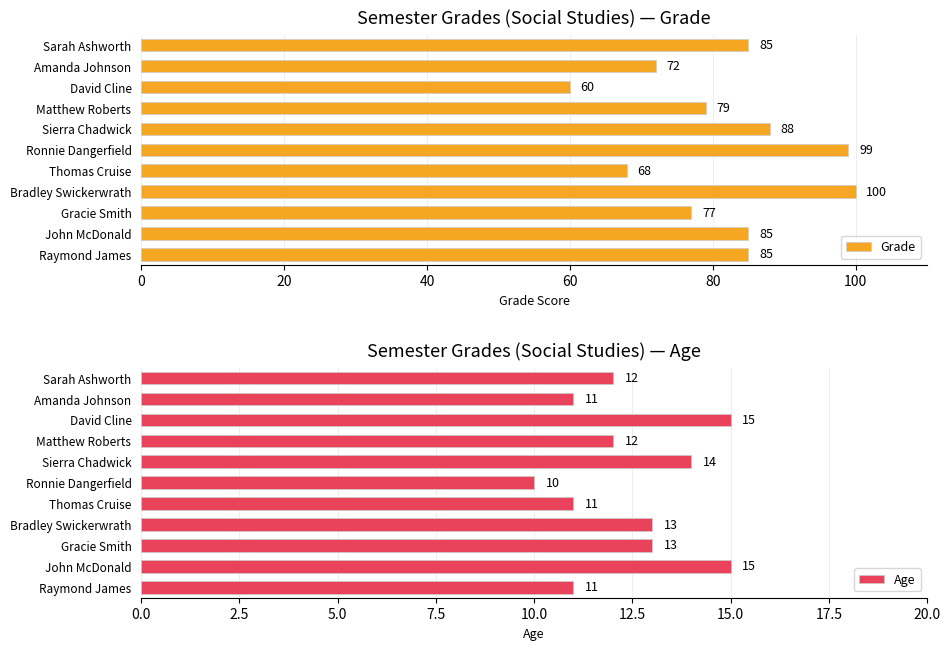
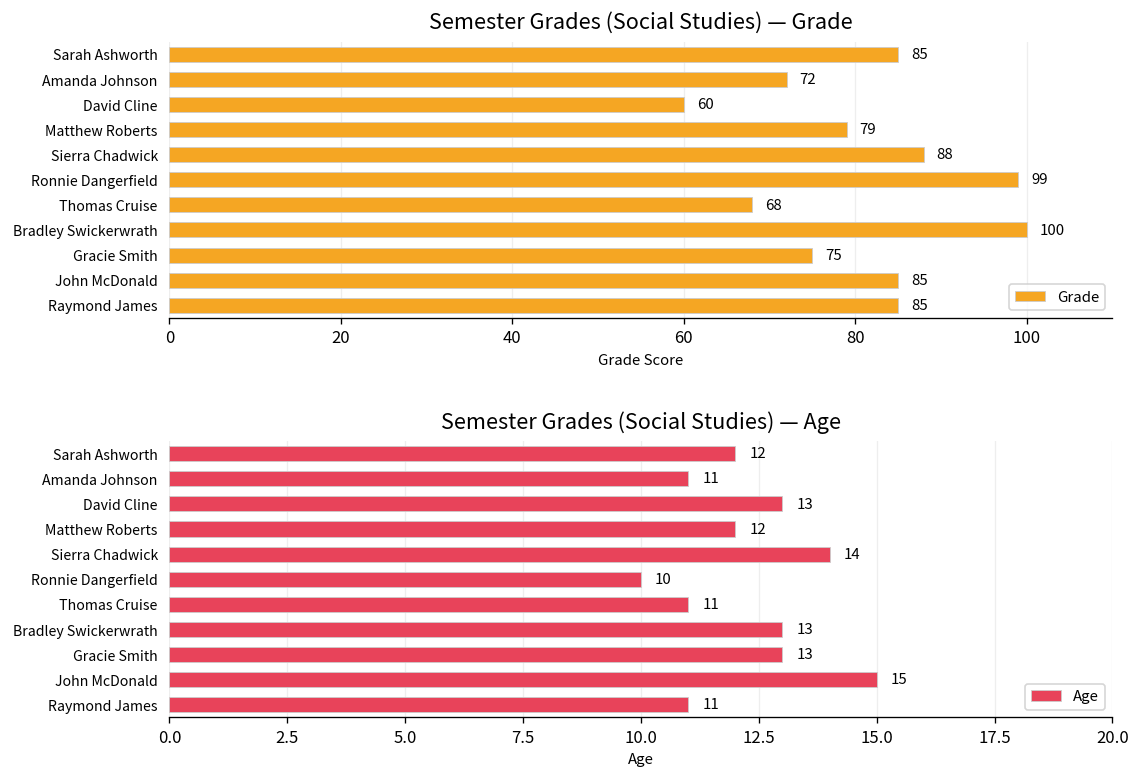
Semester Grades (Social Studies) — Grade, Gracie Smith: 77 -> 75
Semester Grades (Social Studies) — Age, David Cline: 15 -> 13
